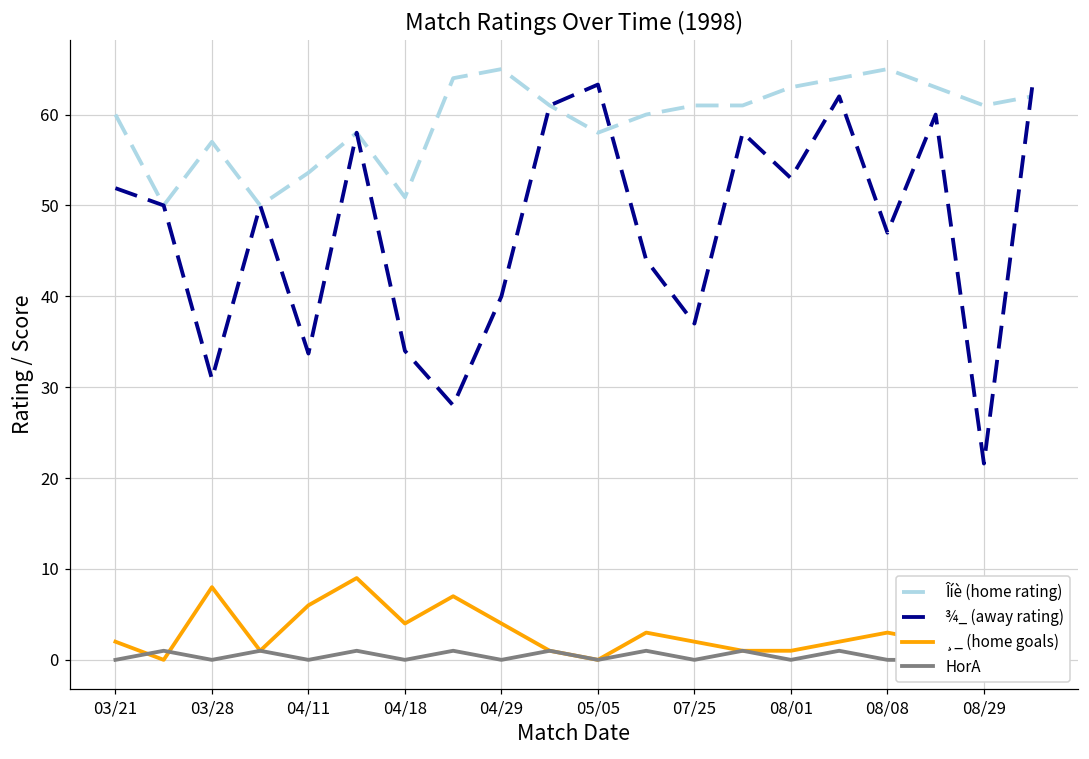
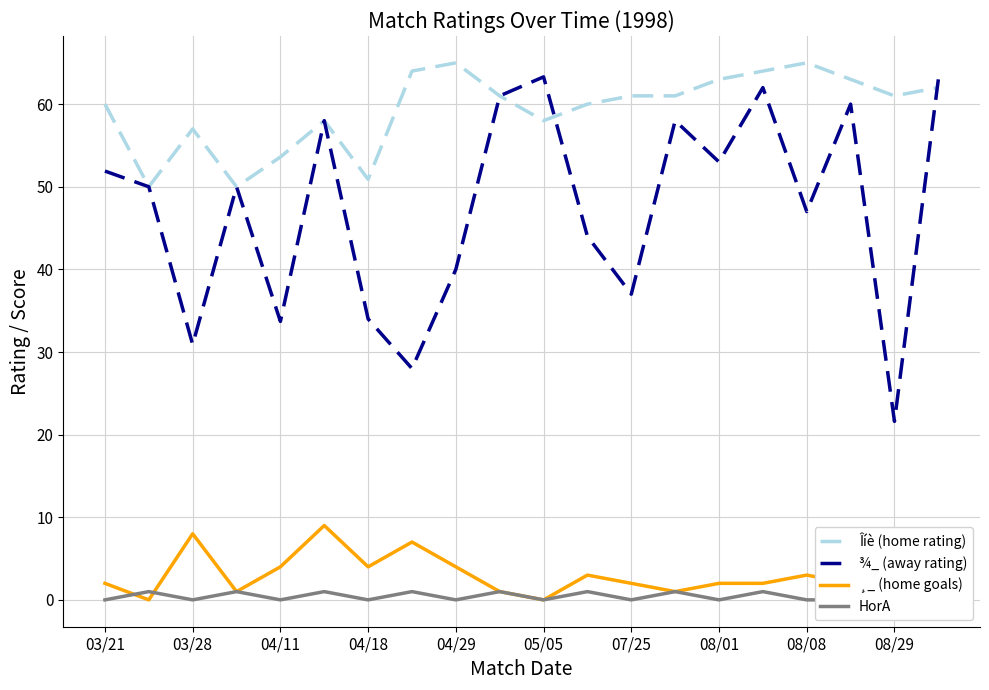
¸_ (home goals), 04/11: 6 -> 4
¸_ (home goals), 08/01: 1 -> 2
